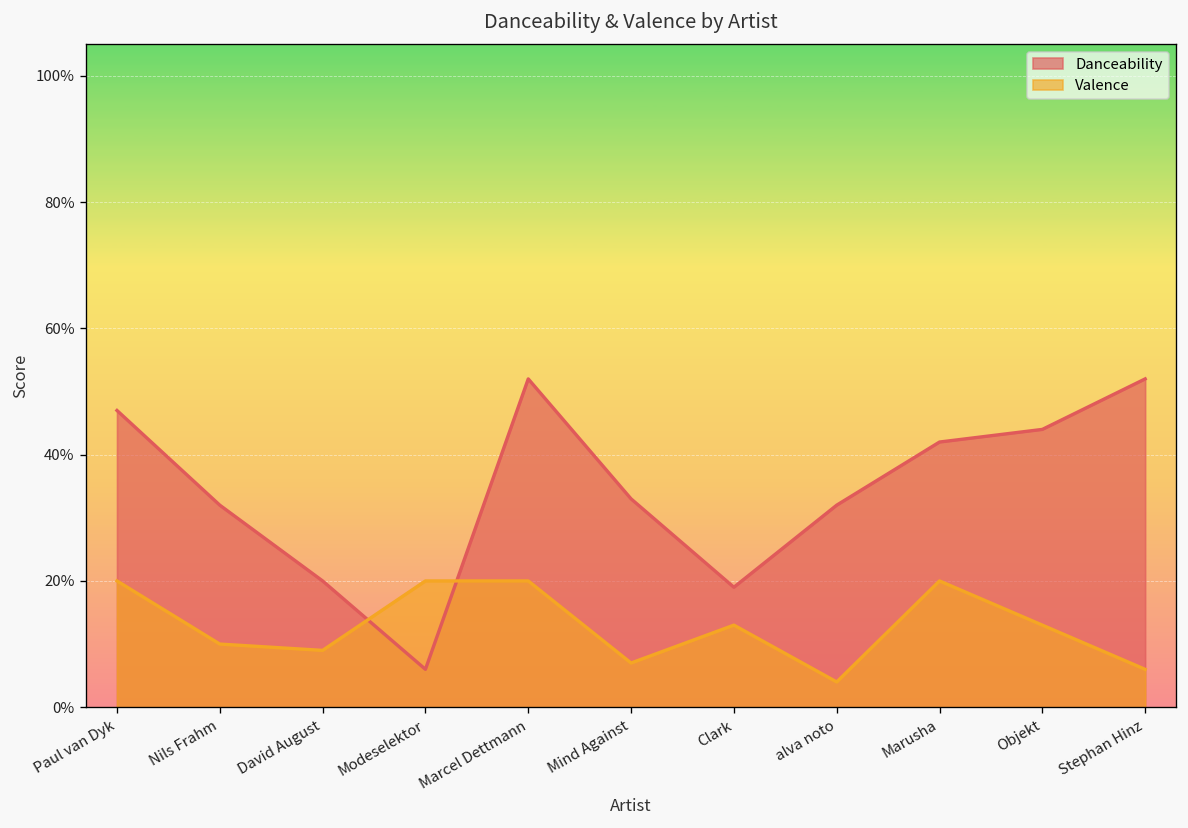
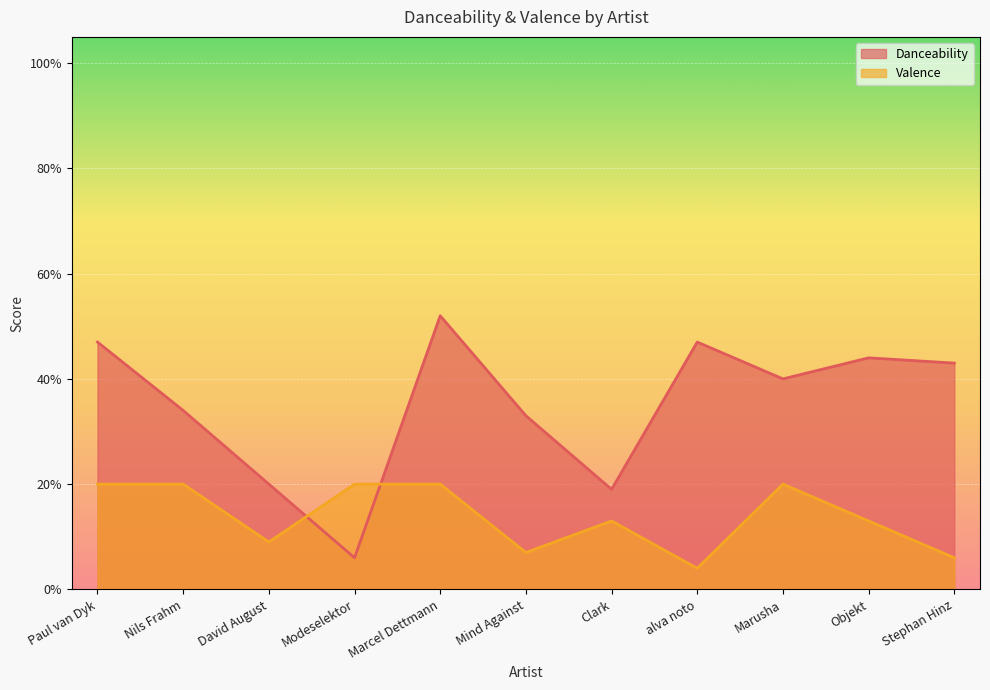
Danceability, Nils Frahm: 32% -> 34%
Valence, Nils Frahm: 10% -> 20%
Danceability, alva noto: 32% -> 47%
Danceability, Marusha: 42% -> 40%
Danceability, Stephan Hinz: 52% -> 43%
